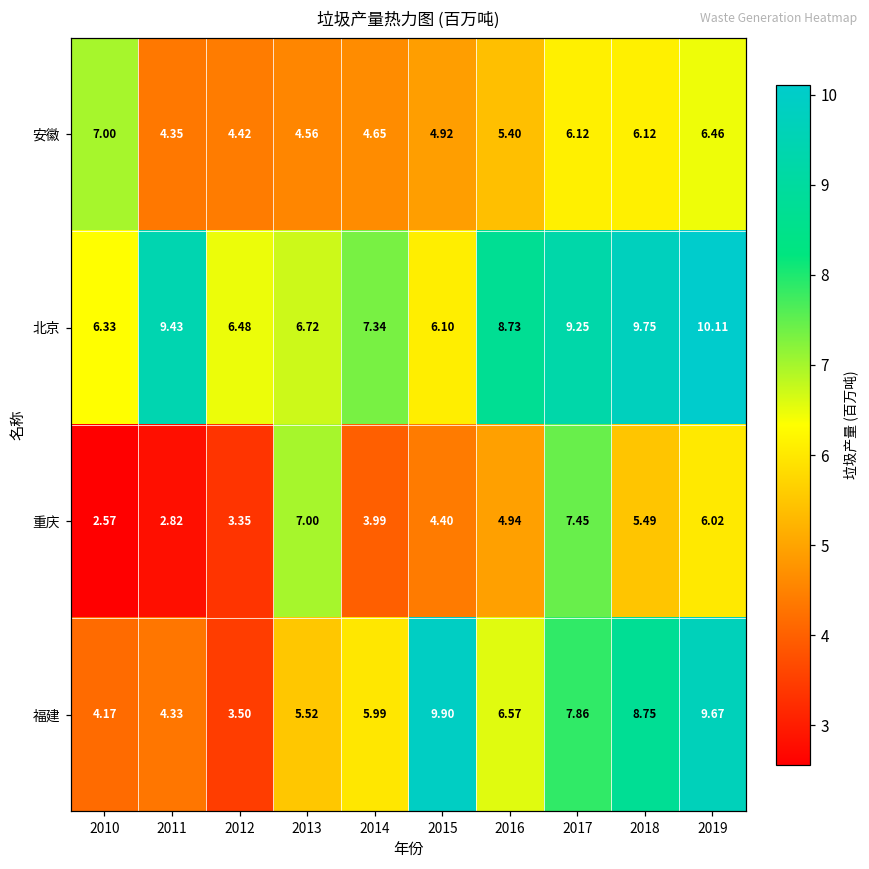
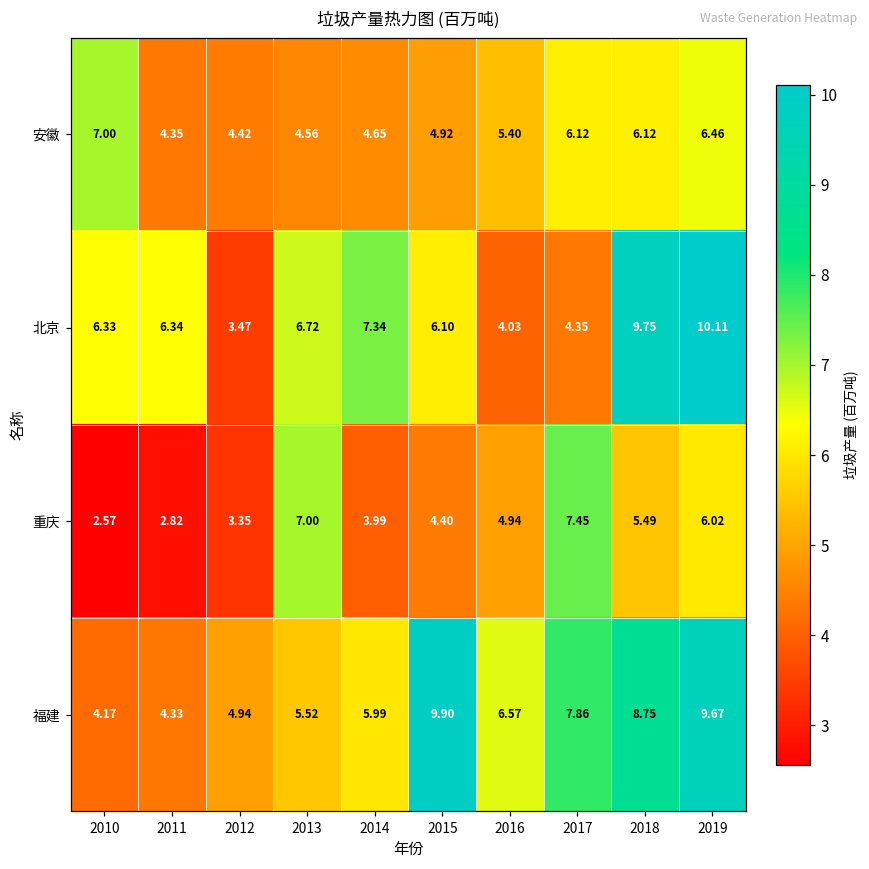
北京, 2011: 9.43 -> 6.34
北京, 2012: 6.48 -> 3.47
北京, 2016: 8.73 -> 4.03
北京, 2017: 9.25 -> 4.35
福建, 2012: 3.50 -> 4.94
